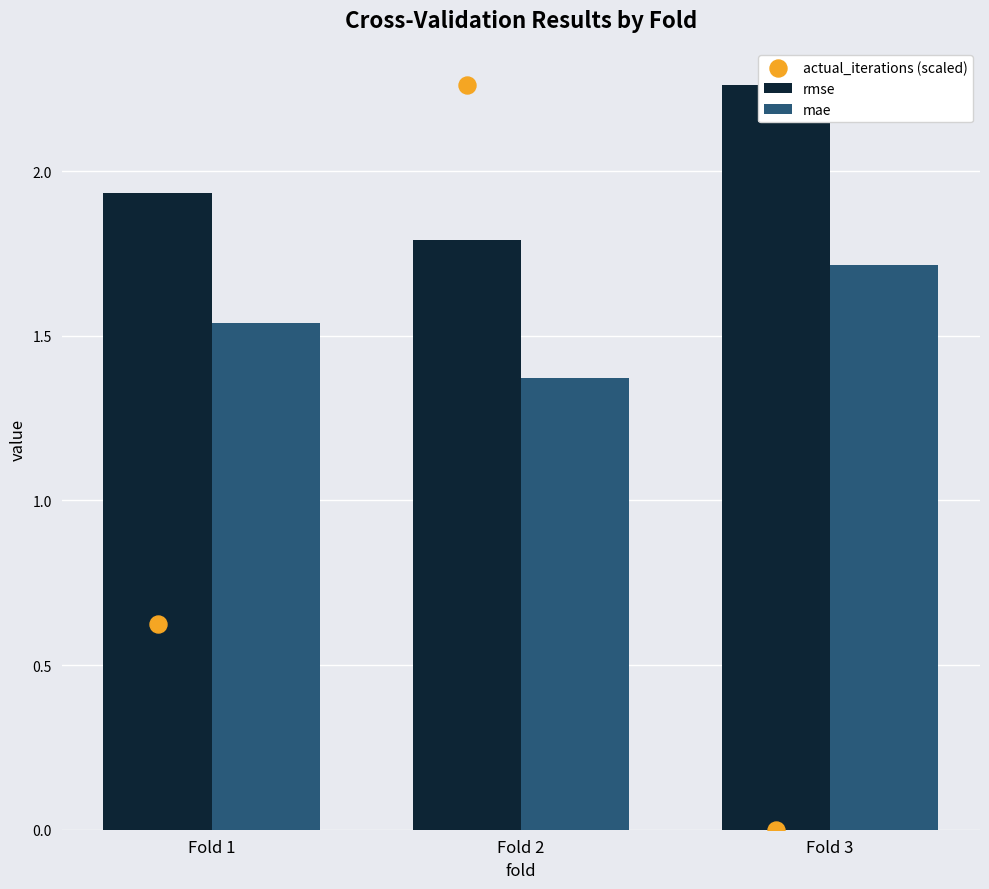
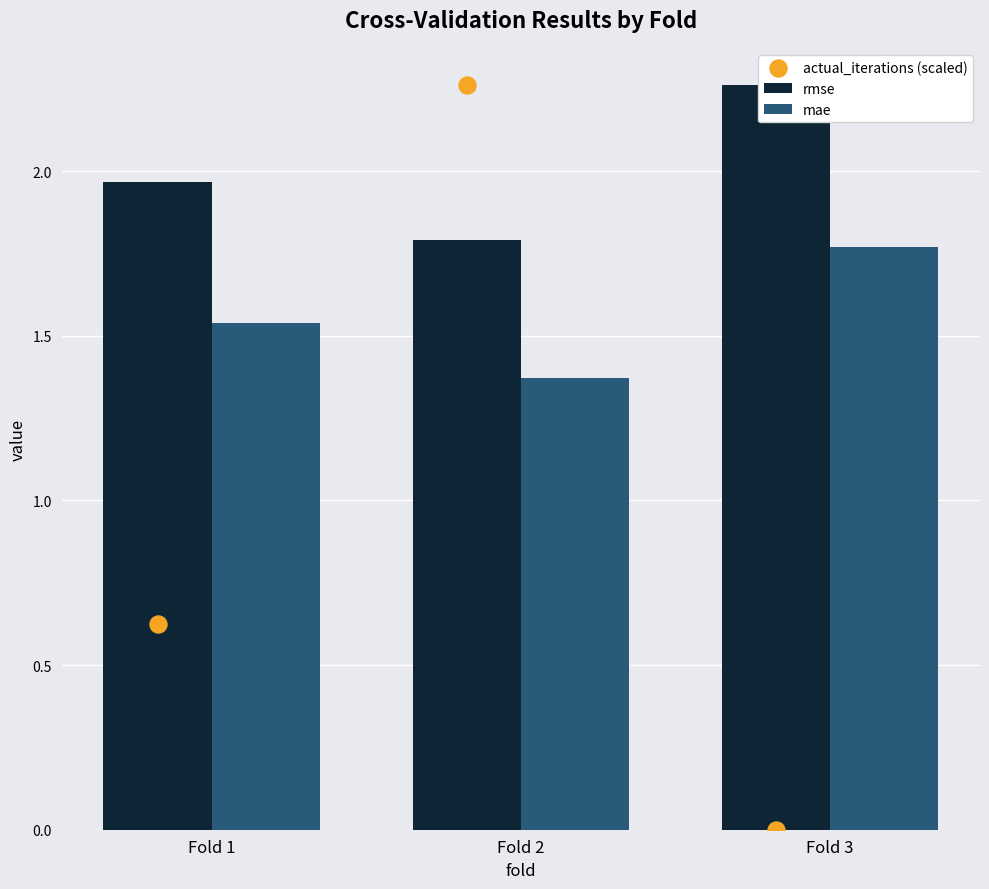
rmse, Fold 1: 1.93 -> 1.97
mae, Fold 3: 1.72 -> 1.77
